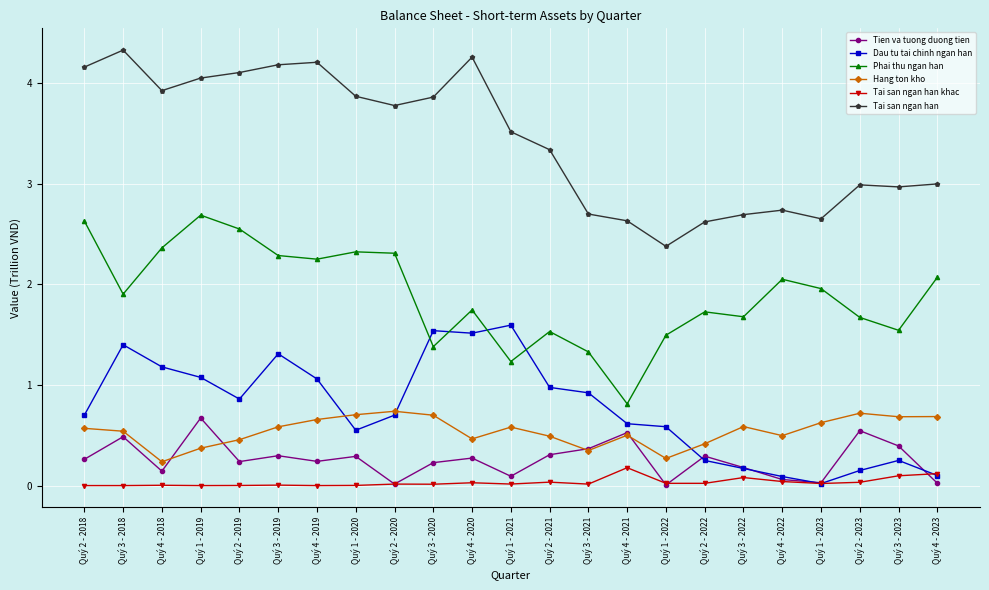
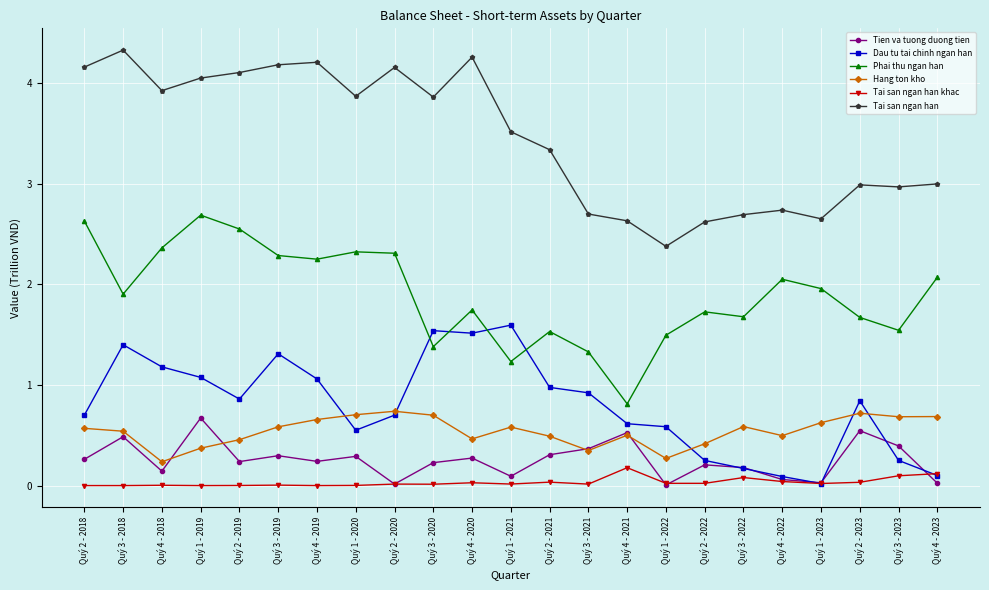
Tai san ngan han, Quý 2 - 2020: 3.78 -> 4.16
Tien va tuong duong tien, Quý 2 - 2022: 0.29 -> 0.21
Dau tu tai chinh ngan han, Quý 2 - 2023: 0.15 -> 0.84
